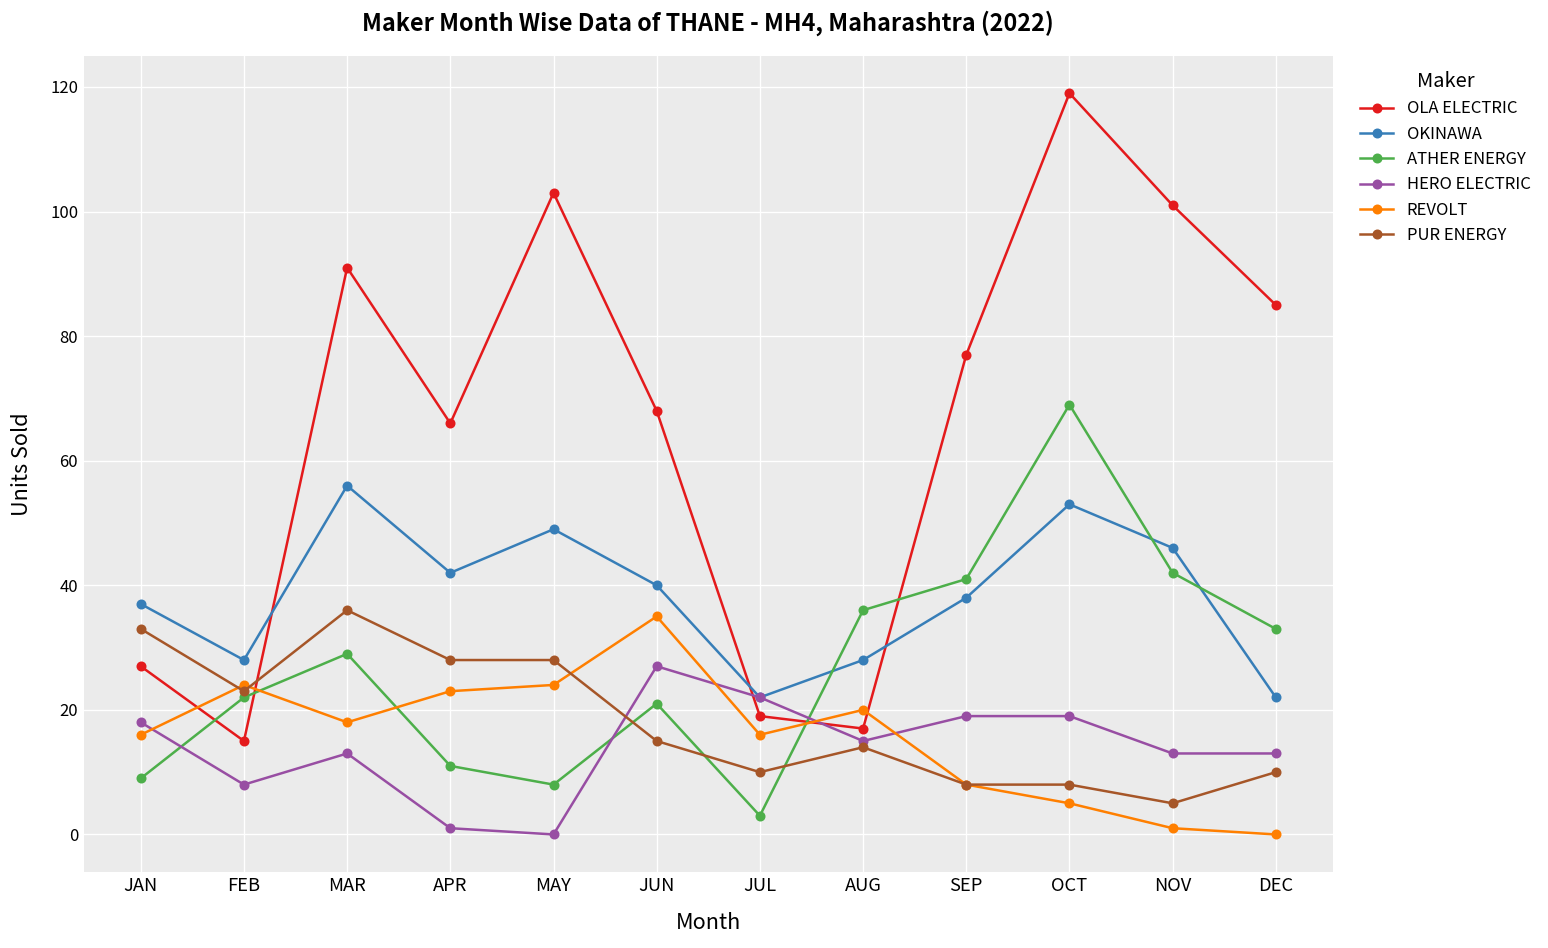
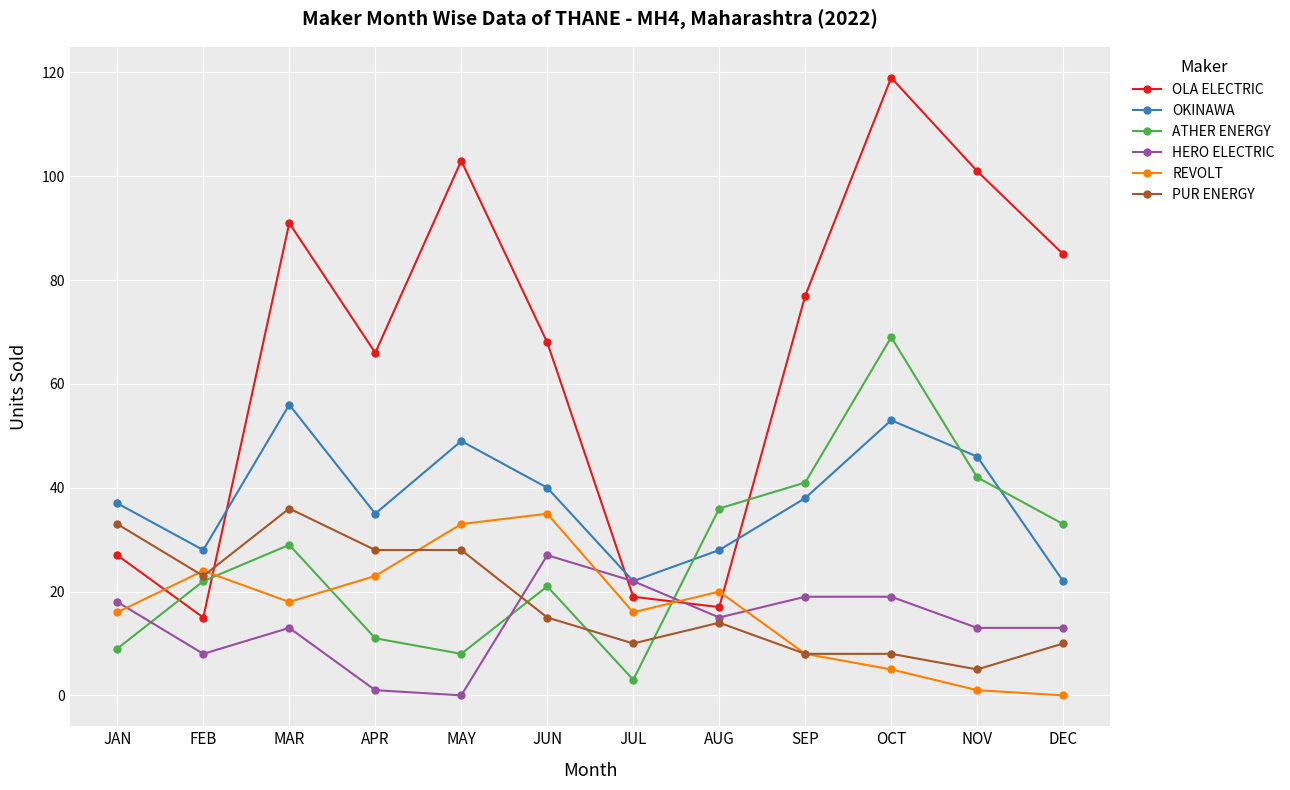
OKINAWA, APR: 42 -> 35
REVOLT, MAY: 24 -> 33
